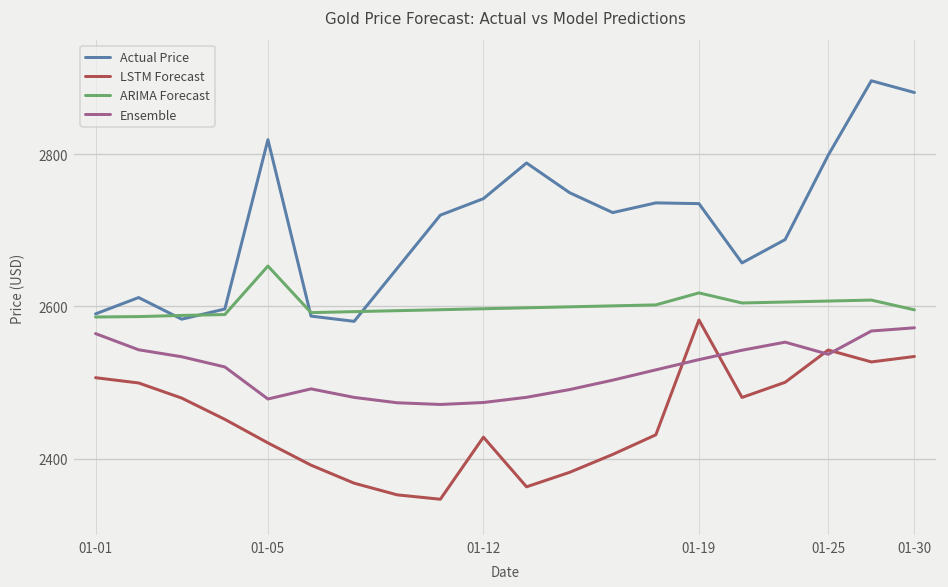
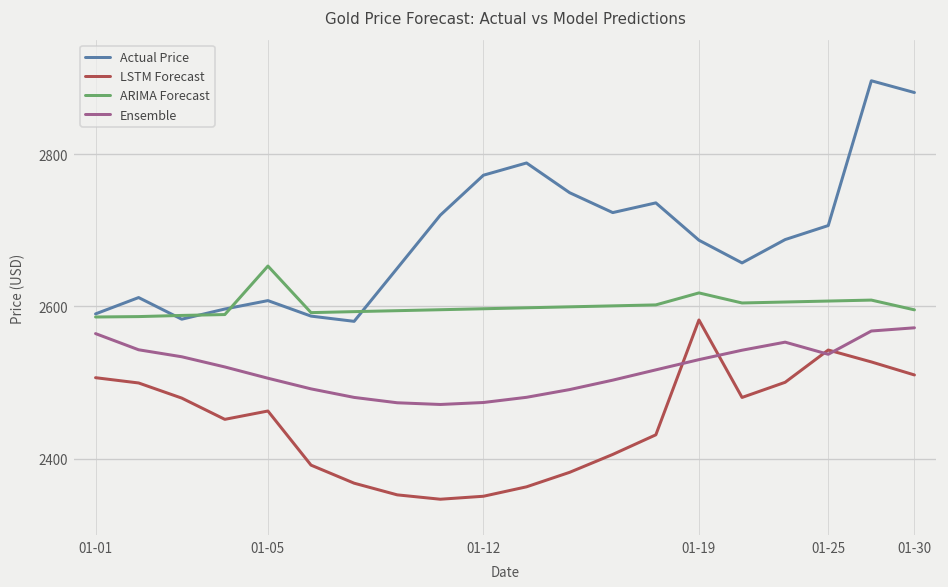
Actual Price, 01-05: 2820 -> 2610
LSTM Forecast, 01-05: 2420 -> 2460
Ensemble, 01-05: 2480 -> 2510
Actual Price, 01-12: 2740 -> 2770
LSTM Forecast, 01-12: 2430 -> 2350
Actual Price, 01-19: 2730 -> 2690
Actual Price, 01-25: 2800 -> 2710
LSTM Forecast, 01-30: 2530 -> 2510
